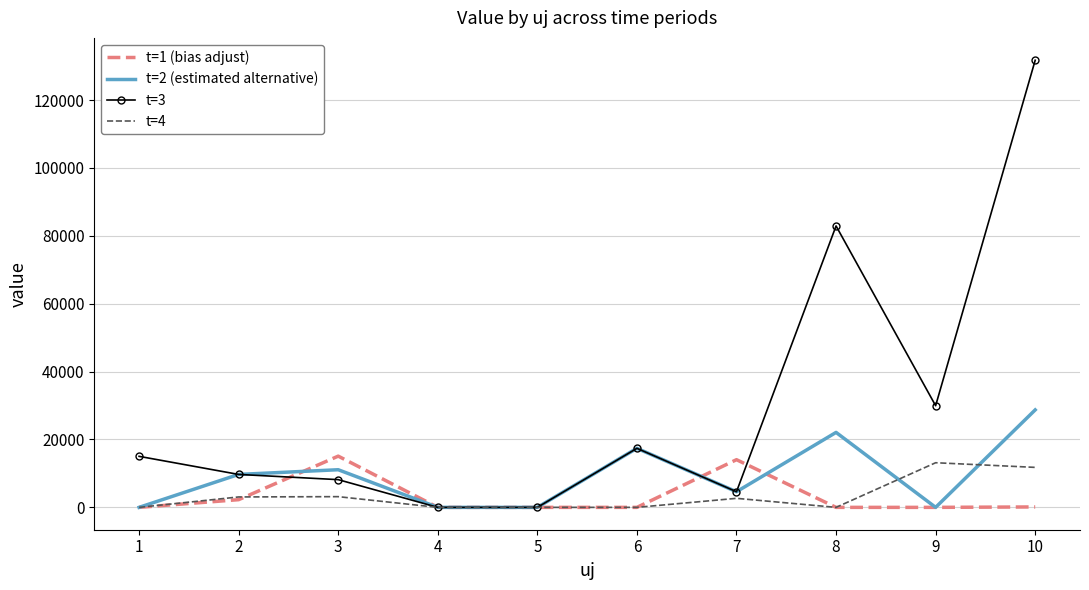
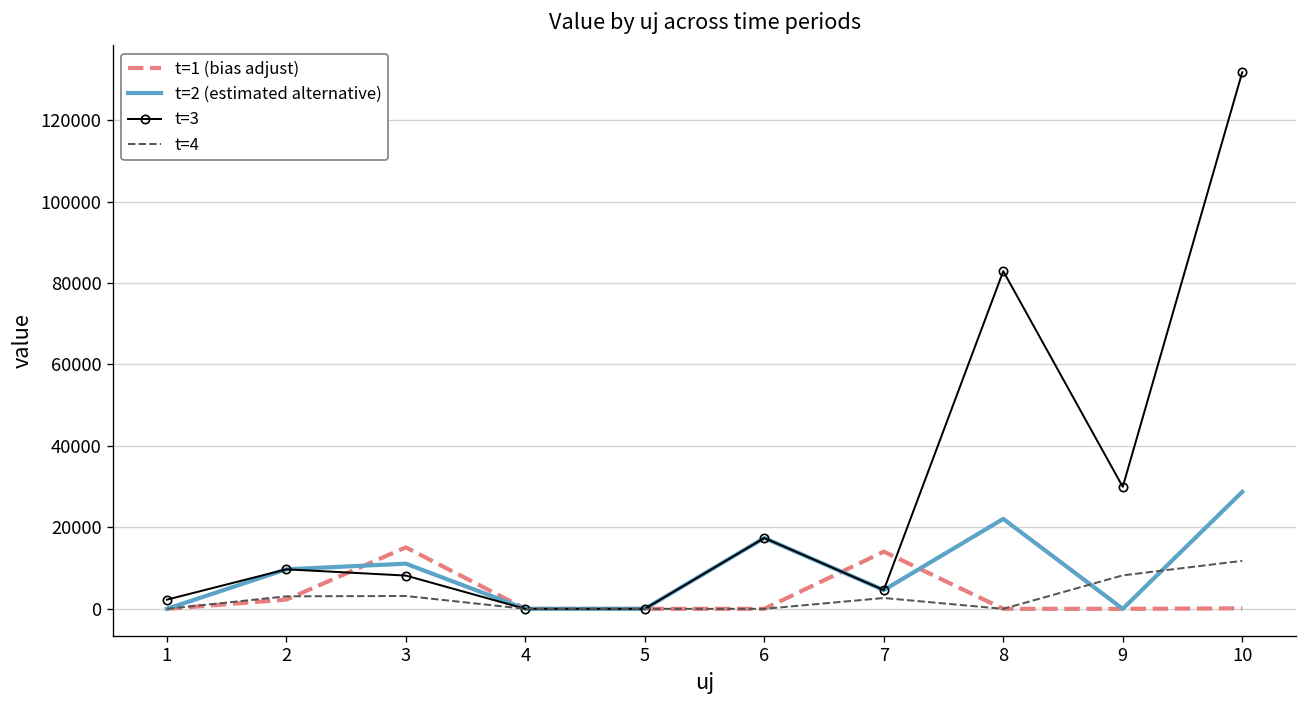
t=3, 1: 15000 -> 2000
t=4, 9: 13000 -> 8000
